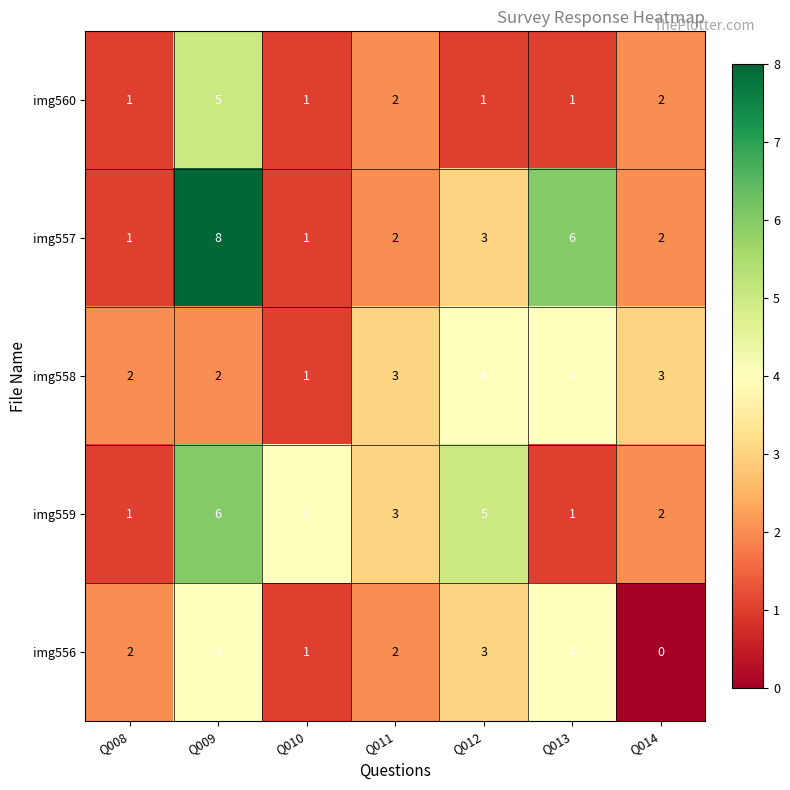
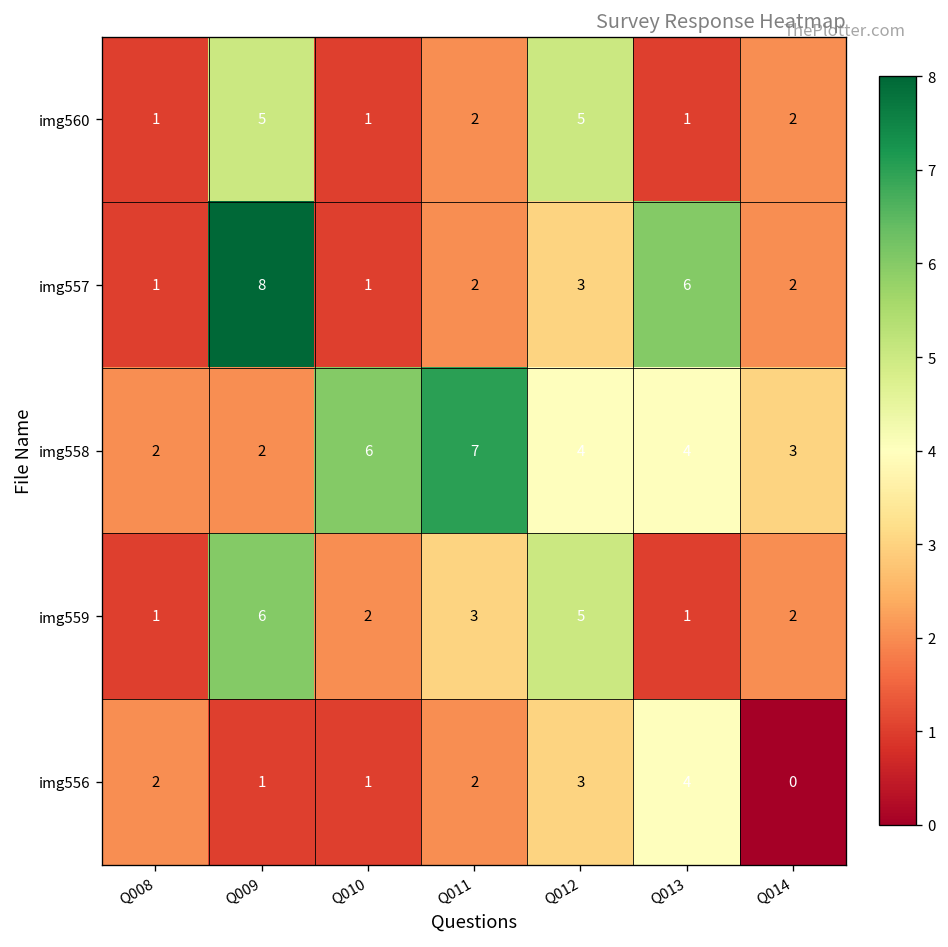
img560, Q012: 1 -> 5
img558, Q010: 1 -> 6
img558, Q011: 3 -> 7
img559, Q010: 4 -> 2
img556, Q009: 4 -> 1
